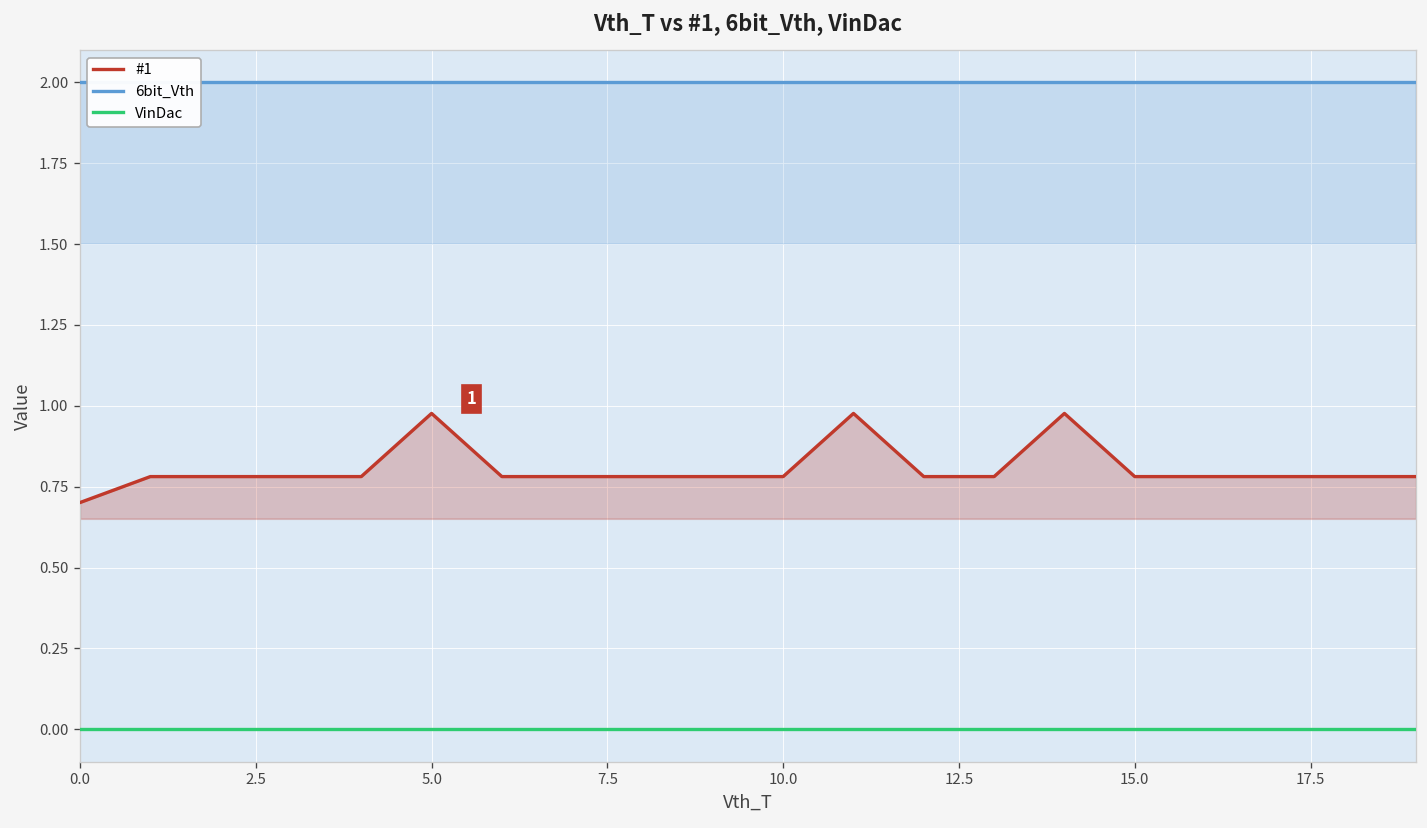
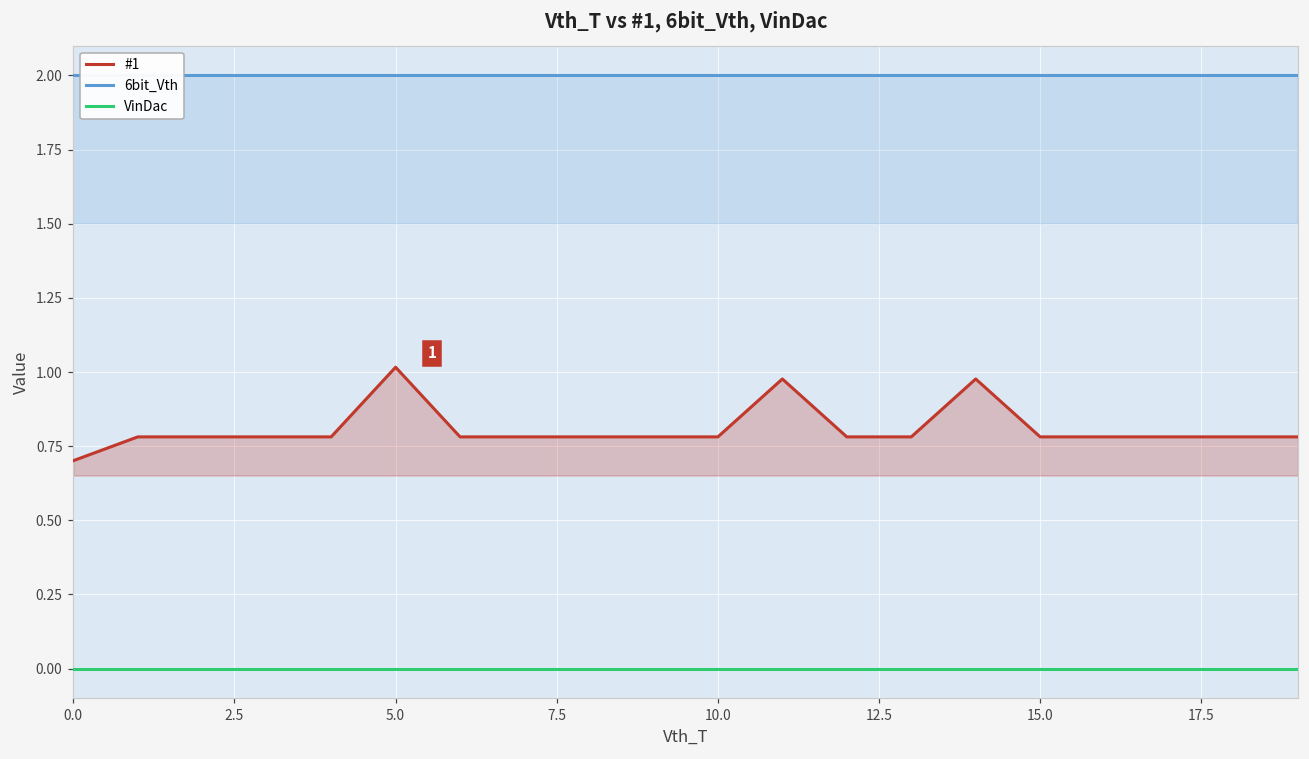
#1, 5.0: 0.98 -> 1.02
